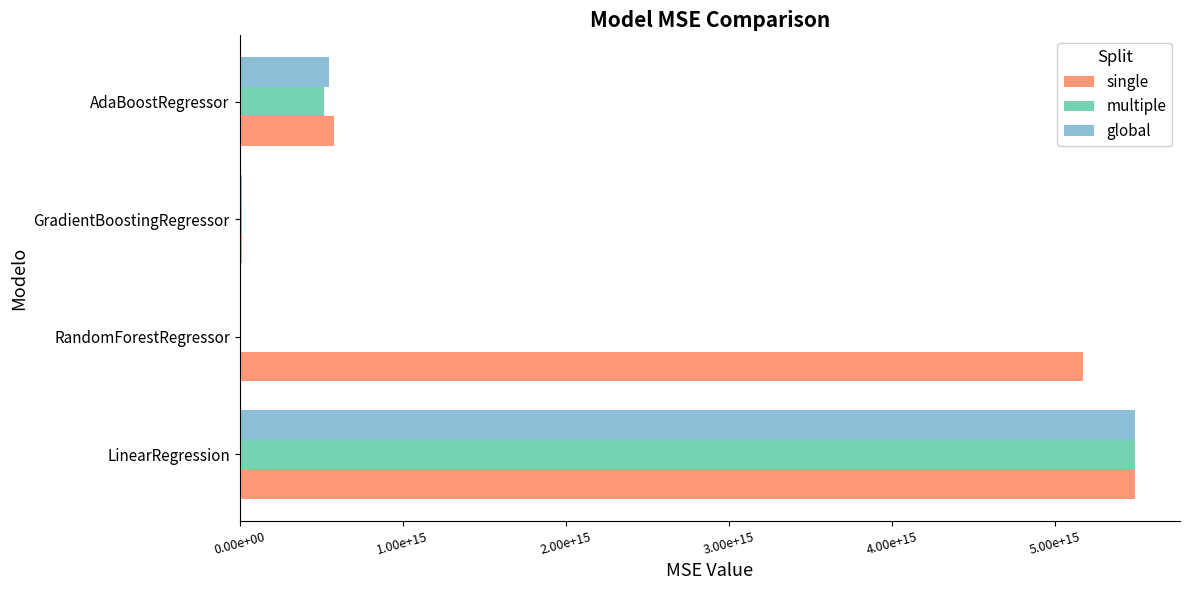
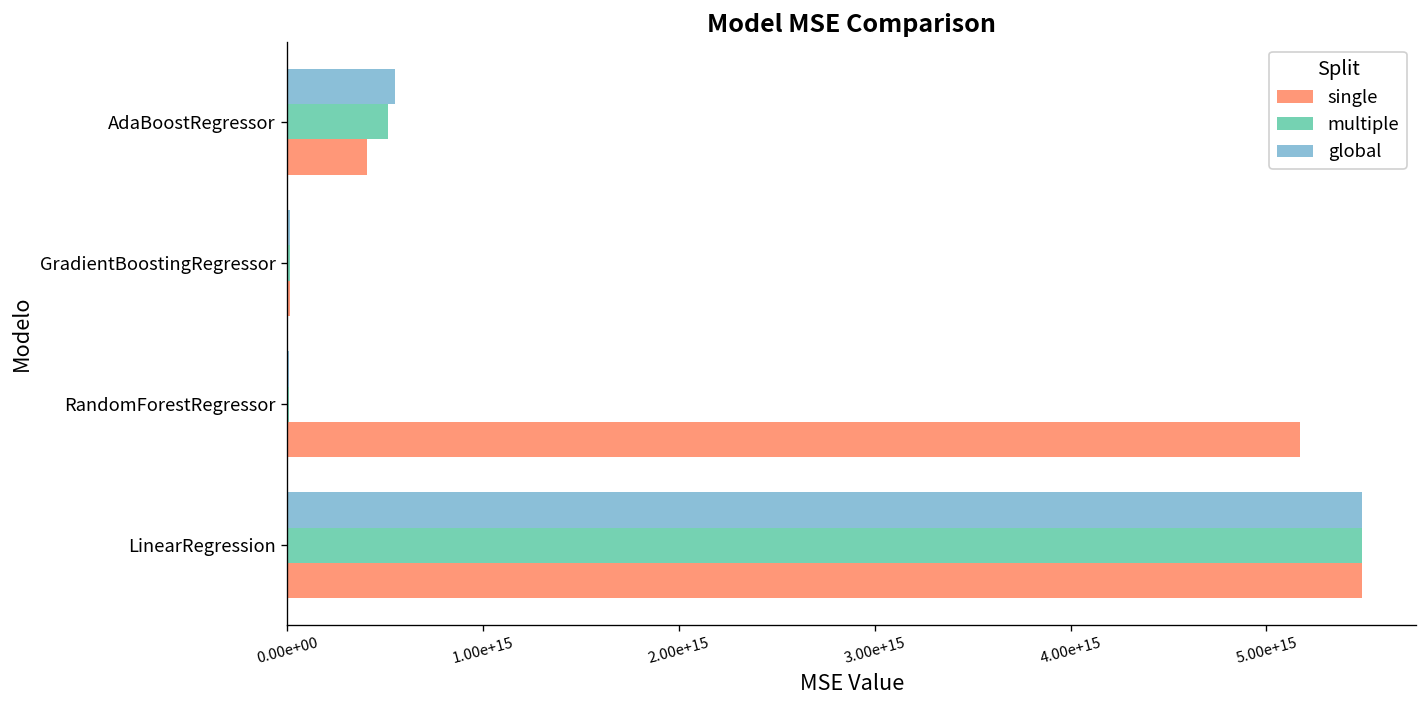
single, AdaBoostRegressor: 580000000000000 -> 410000000000000
